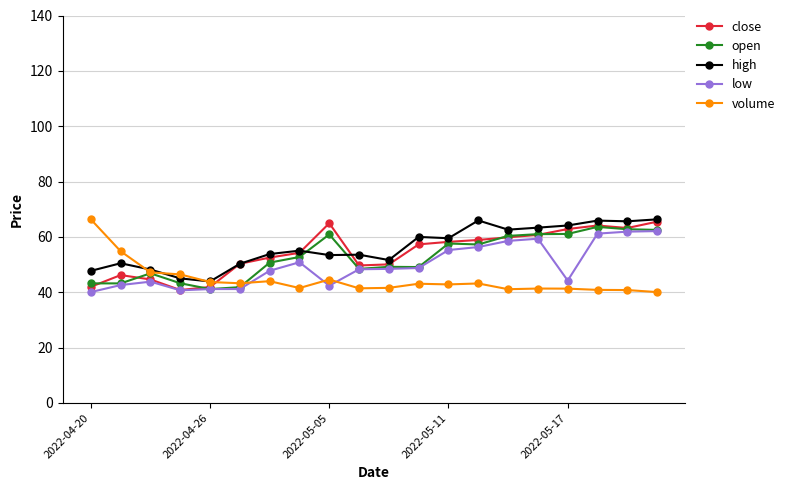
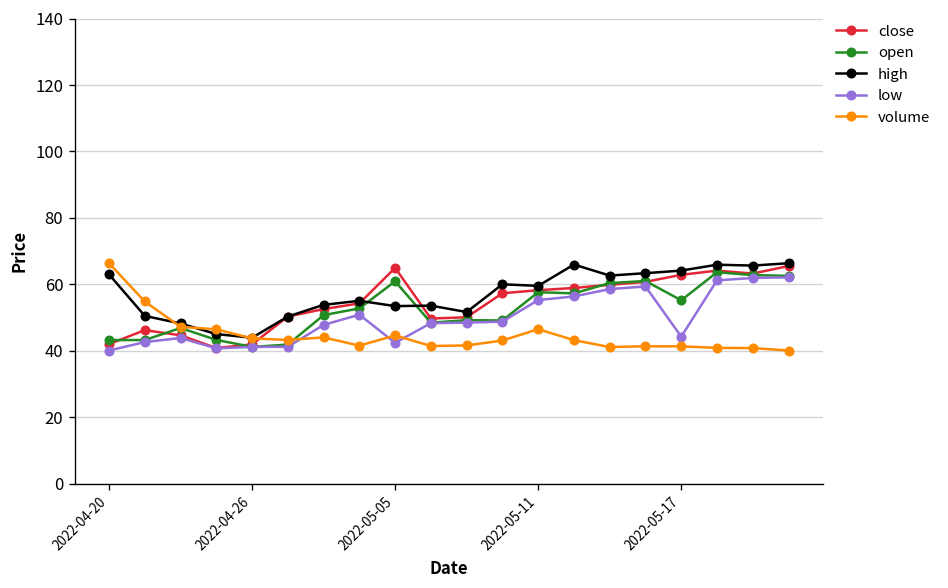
high, 2022-04-20: 48 -> 63
volume, 2022-05-11: 43 -> 46
open, 2022-05-17: 61 -> 55
